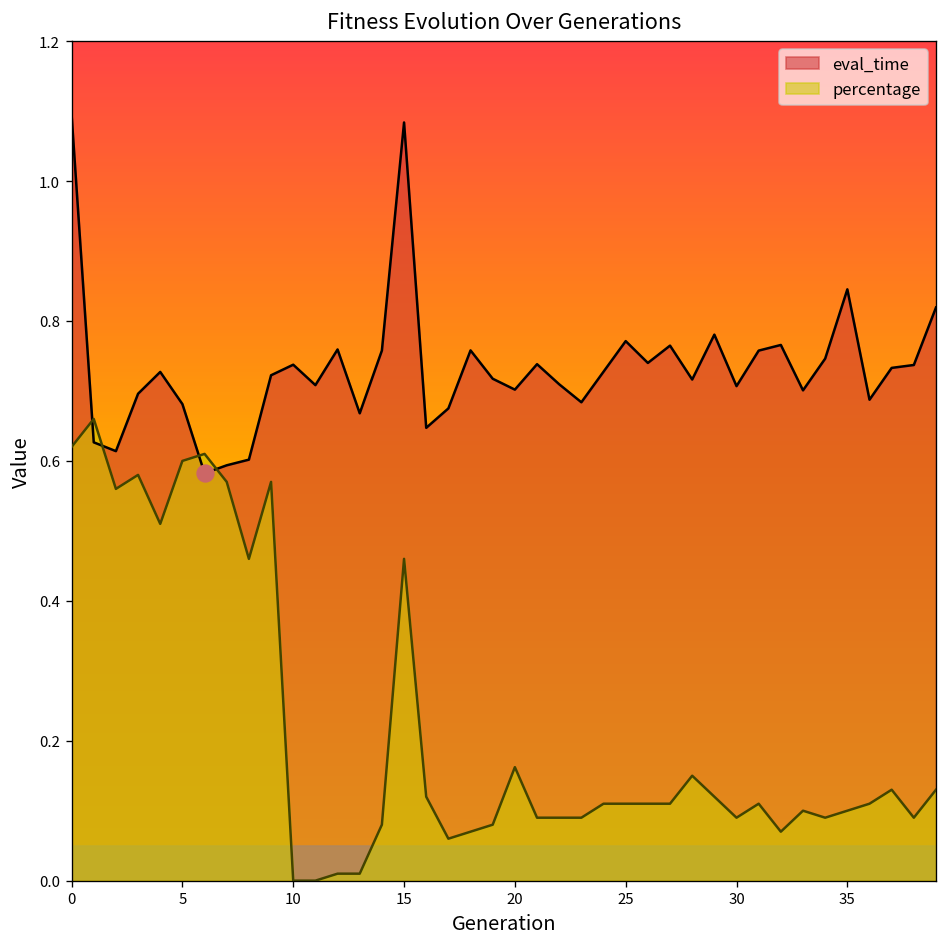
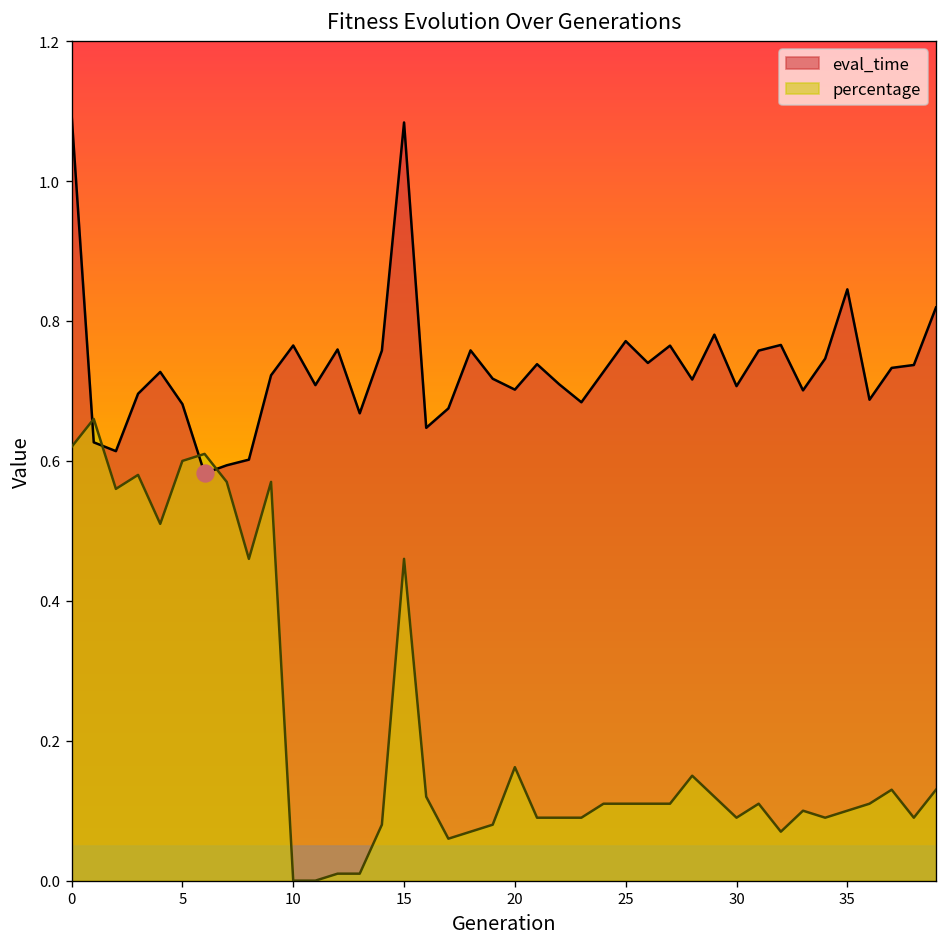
eval_time, 10: 0.74 -> 0.76
